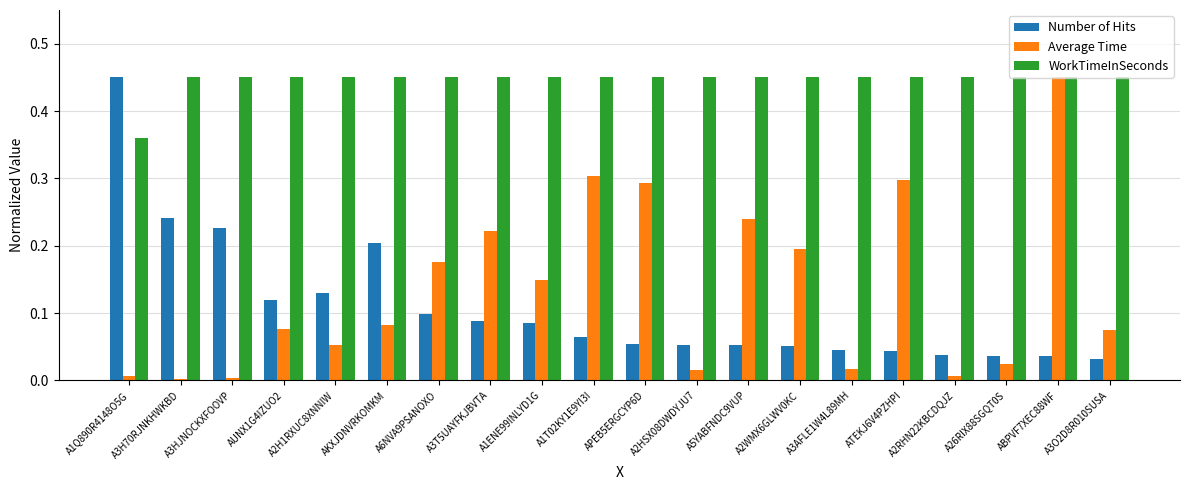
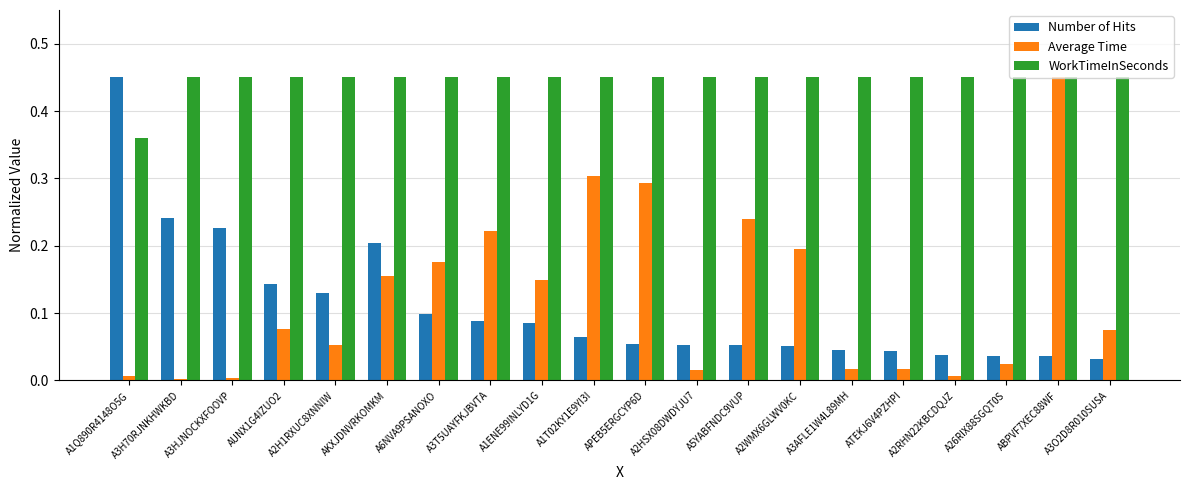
Number of Hits, AUNX1G4IZUO2: 0.12 -> 0.14
Average Time, AKXJDNVRKOMKM: 0.08 -> 0.16
Average Time, ATEKJ6V4PZHPI: 0.30 -> 0.02
